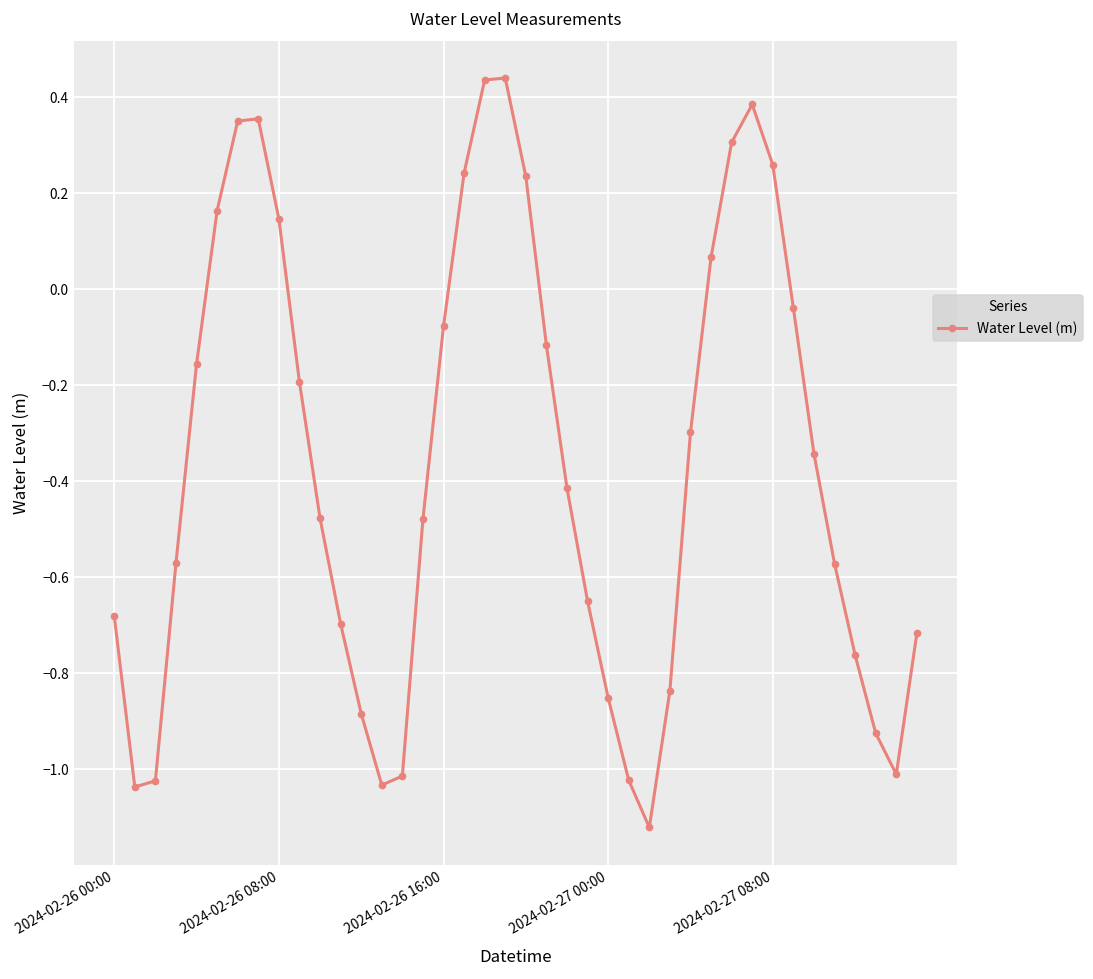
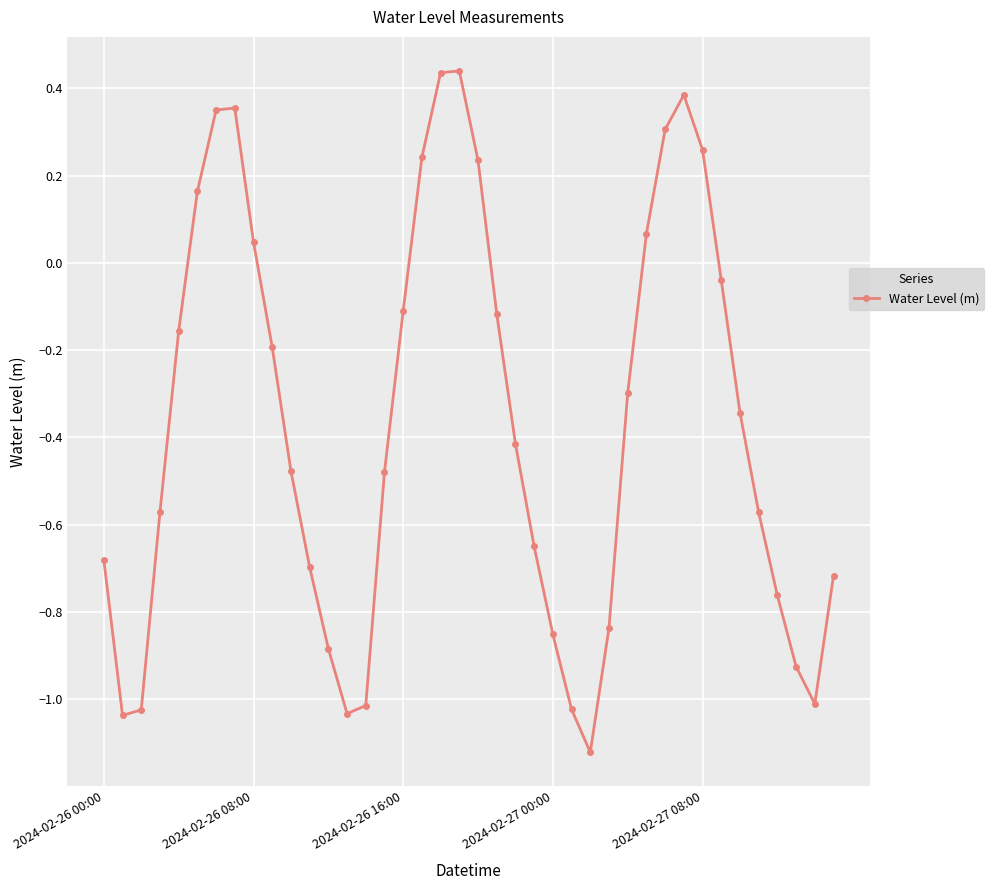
2024-02-26 08:00: 0.15 -> 0.05
2024-02-26 16:00: -0.08 -> -0.11
